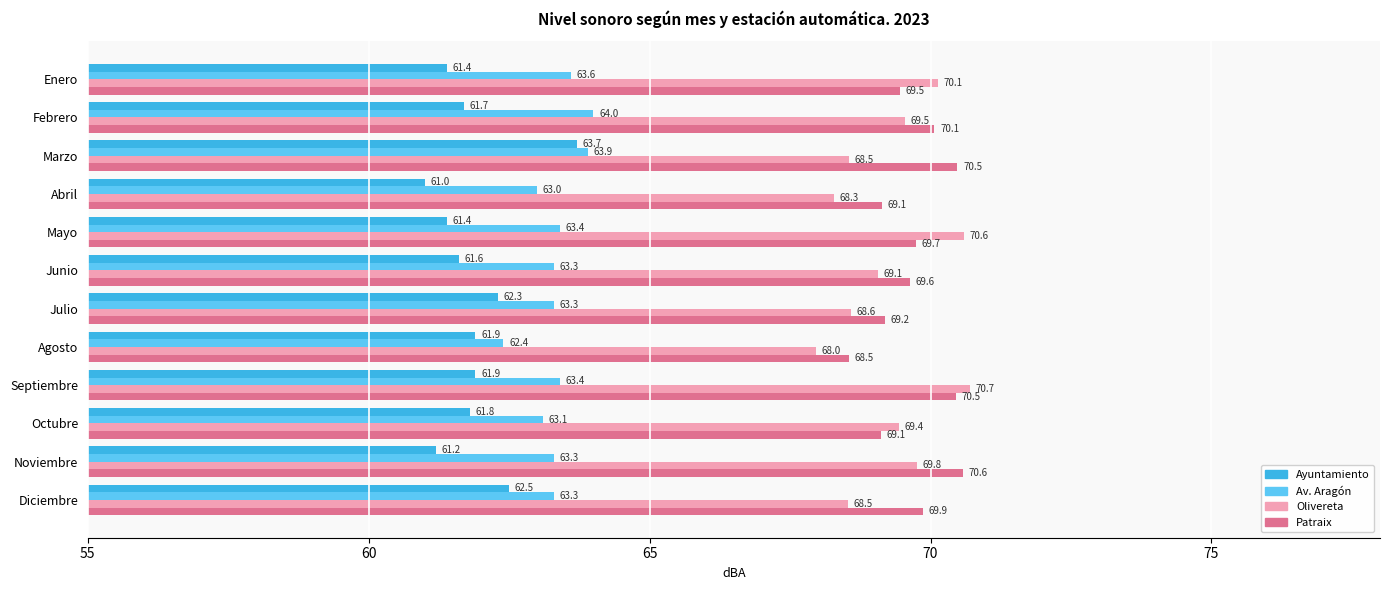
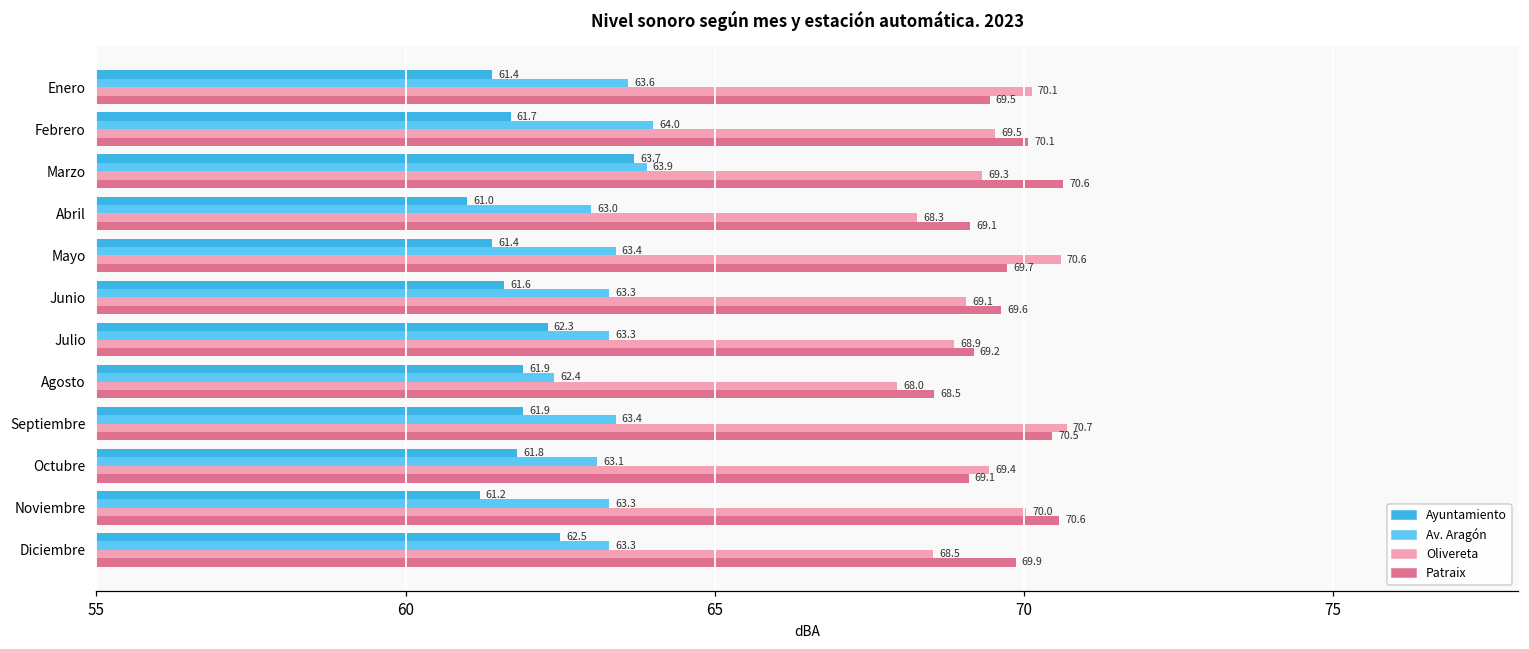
Olivereta, Marzo: 68.5 -> 69.3
Patraix, Marzo: 70.5 -> 70.6
Olivereta, Julio: 68.6 -> 68.9
Olivereta, Noviembre: 69.8 -> 70.0
